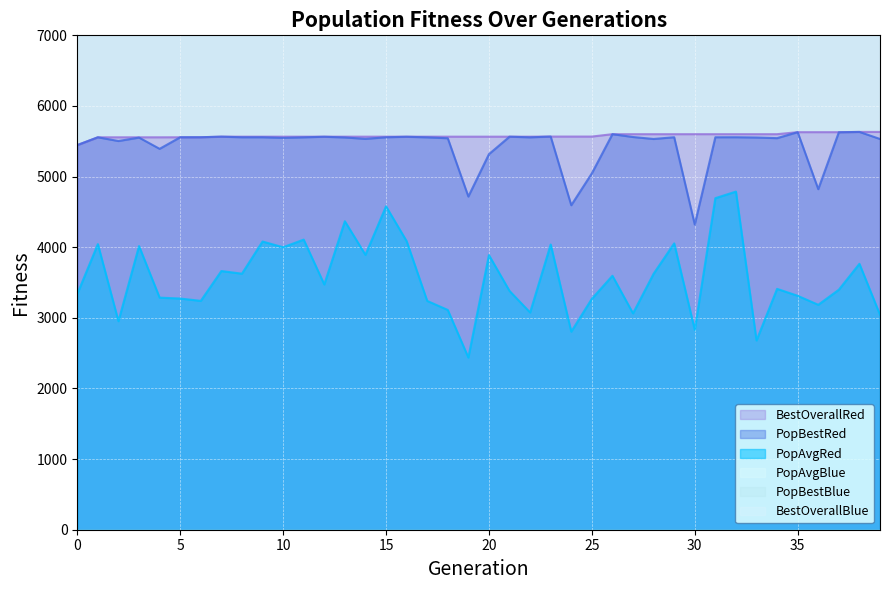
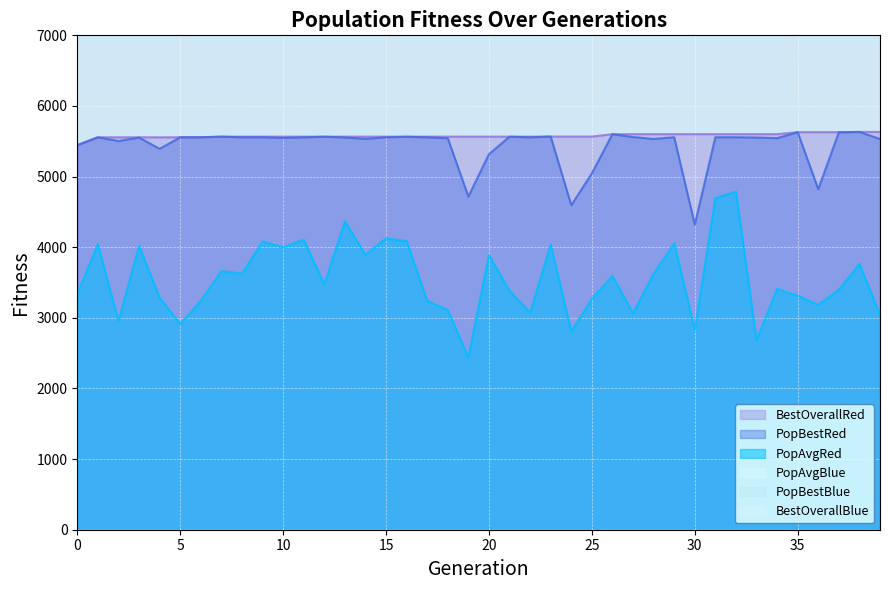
PopAvgRed, 5: 3300 -> 2900
PopAvgRed, 15: 4600 -> 4100
